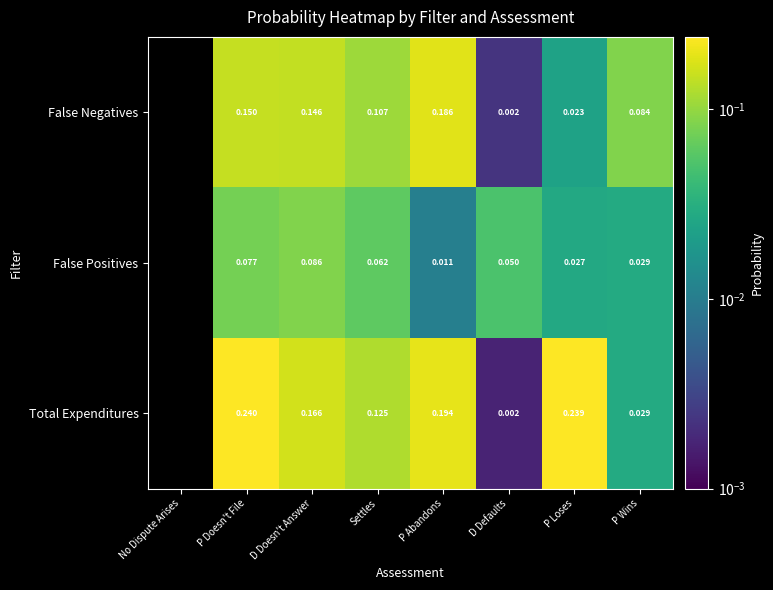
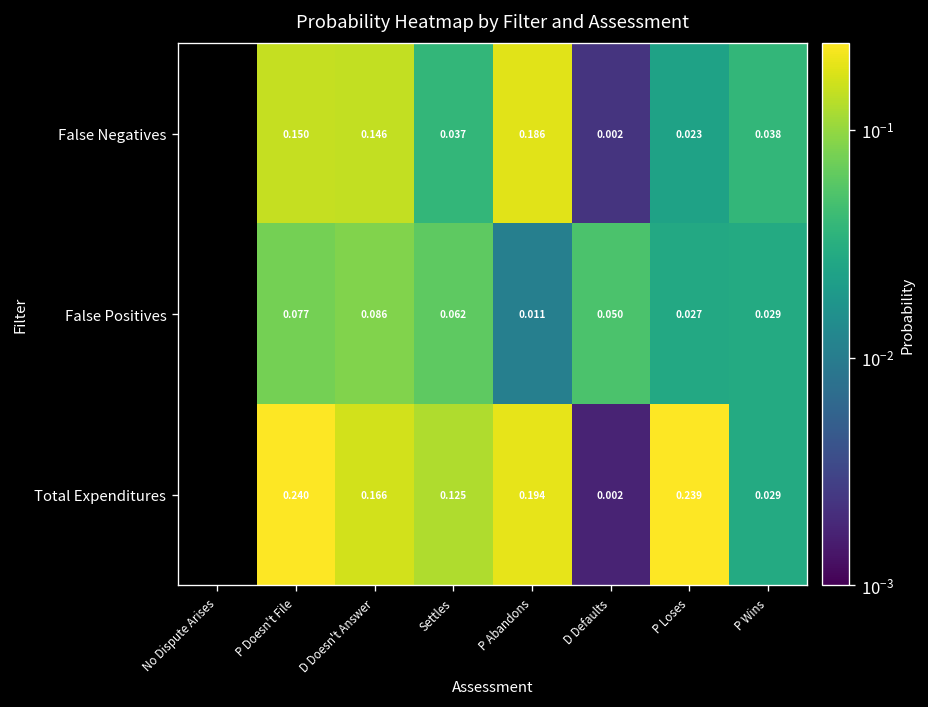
False Negatives, Settles: 0.107 -> 0.037
False Negatives, P Wins: 0.084 -> 0.038
